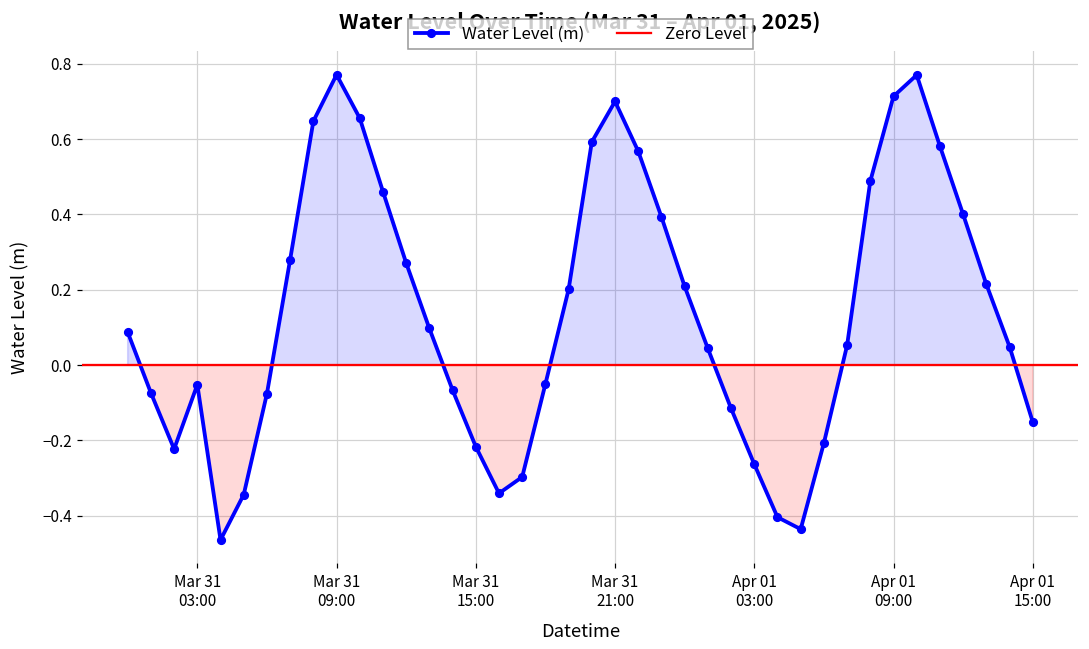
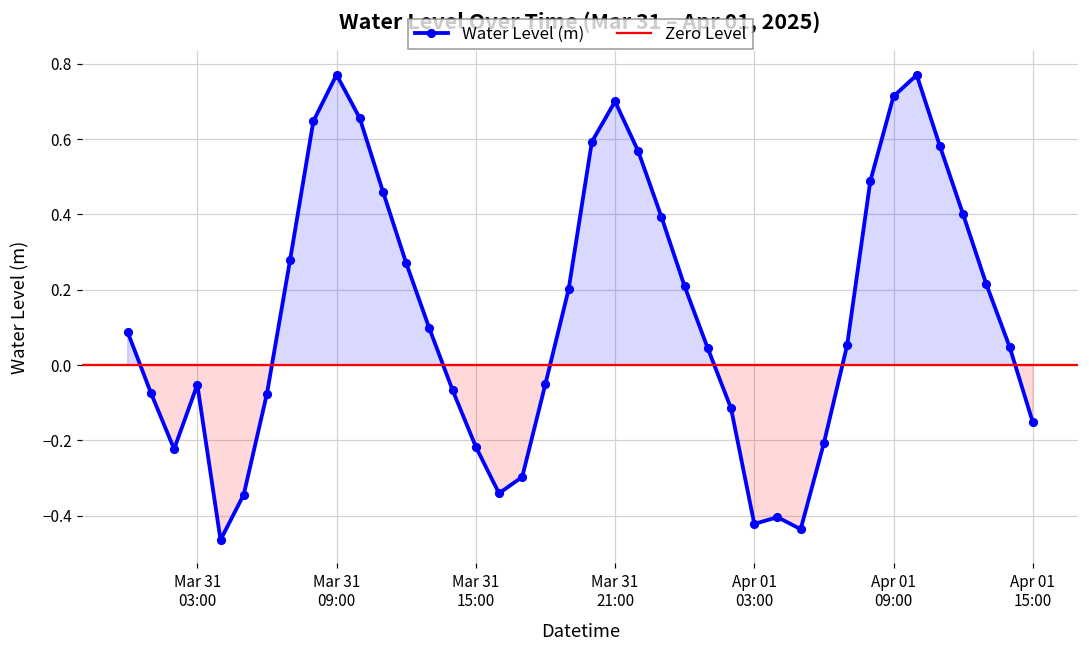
Apr 01 03:00: -0.26 -> -0.42
